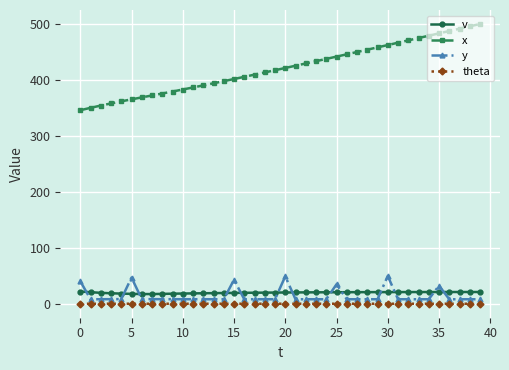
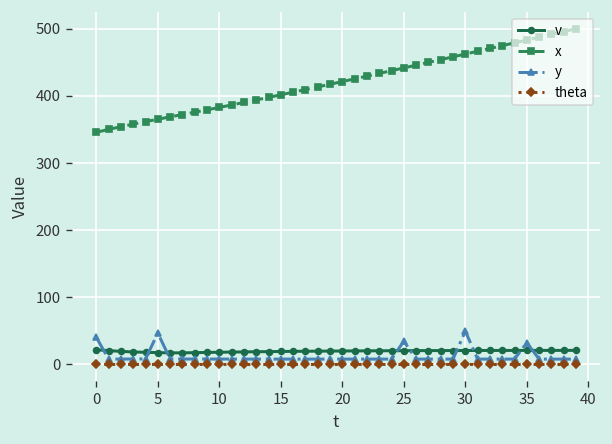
y, 15: 40 -> 10
y, 20: 50 -> 10
